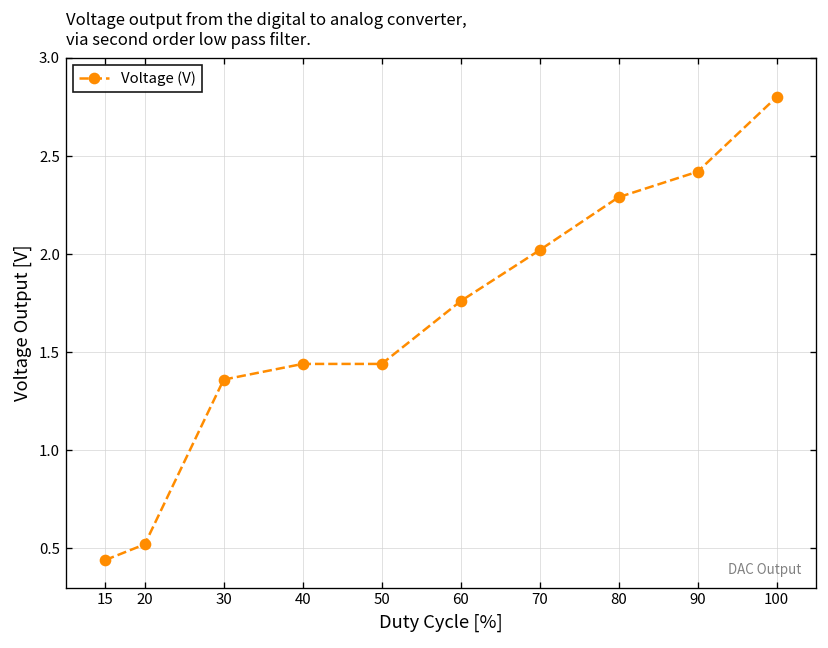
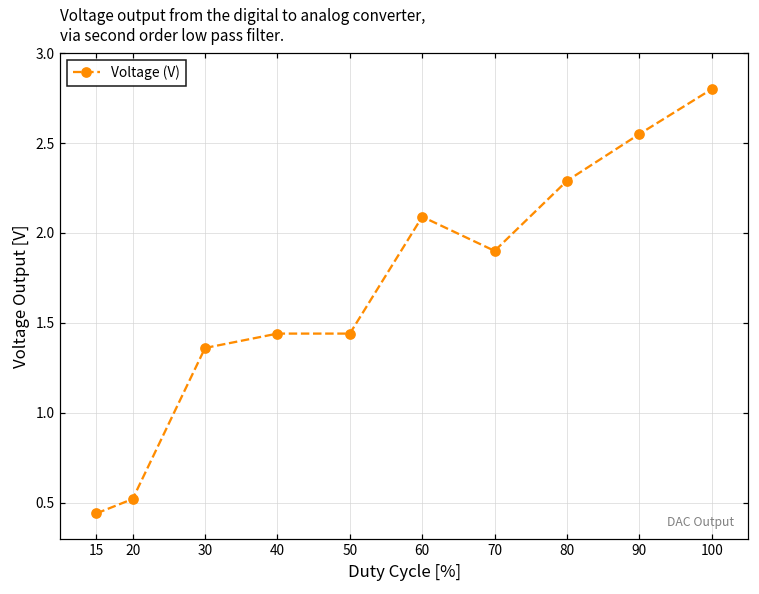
60: 1.76 -> 2.09
70: 2.02 -> 1.90
90: 2.42 -> 2.55
